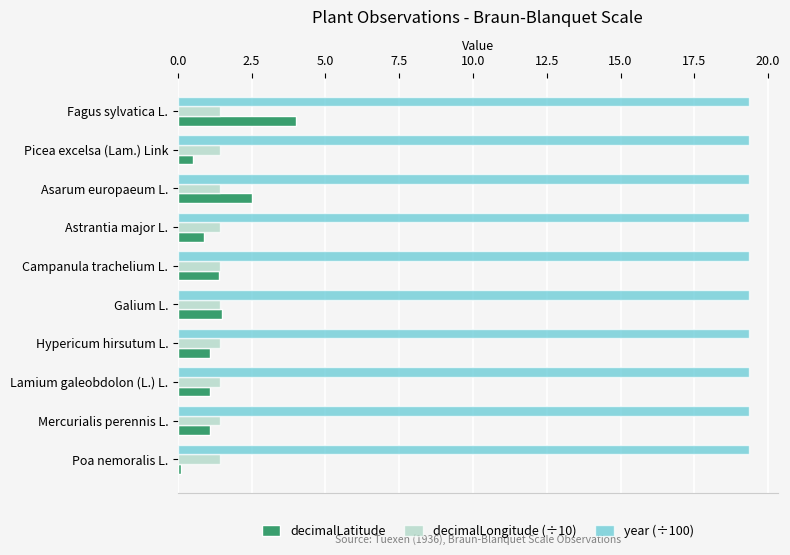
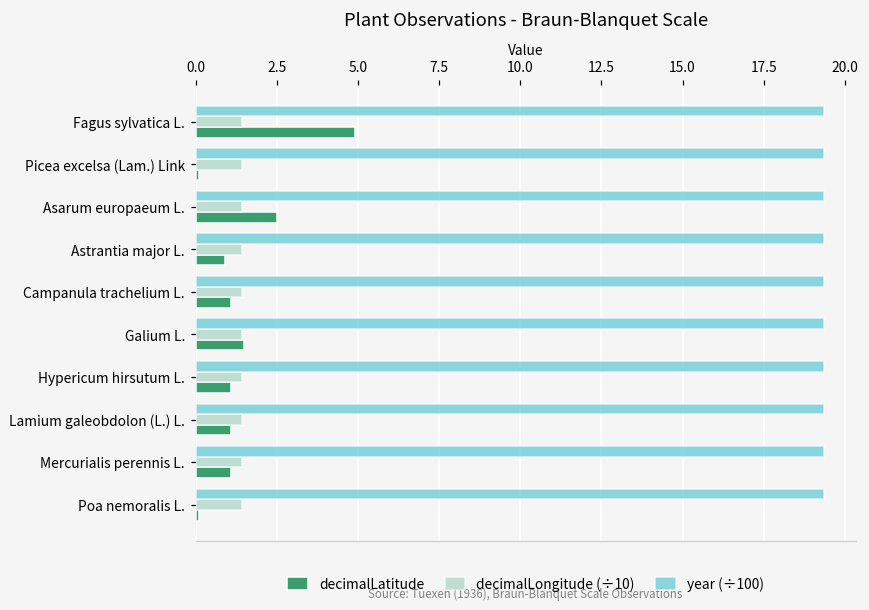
decimalLatitude, Fagus sylvatica L.: 4.0 -> 4.9
decimalLatitude, Picea excelsa (Lam.) Link: 0.5 -> 0.1
decimalLatitude, Campanula trachelium L.: 1.4 -> 1.1
